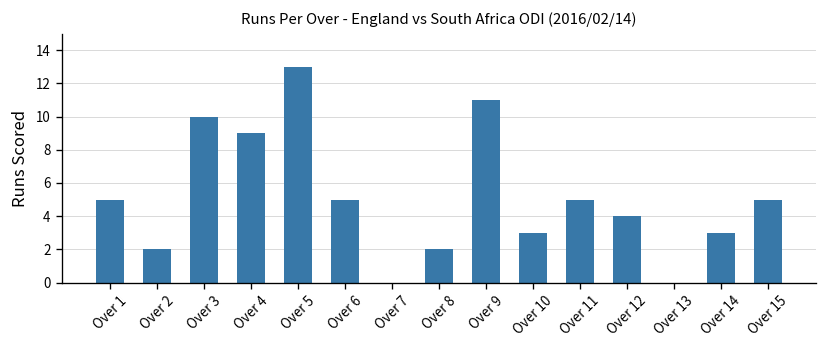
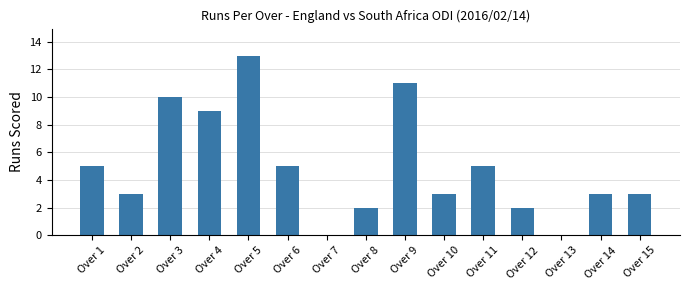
Over 2: 2 -> 3
Over 12: 4 -> 2
Over 15: 5 -> 3
